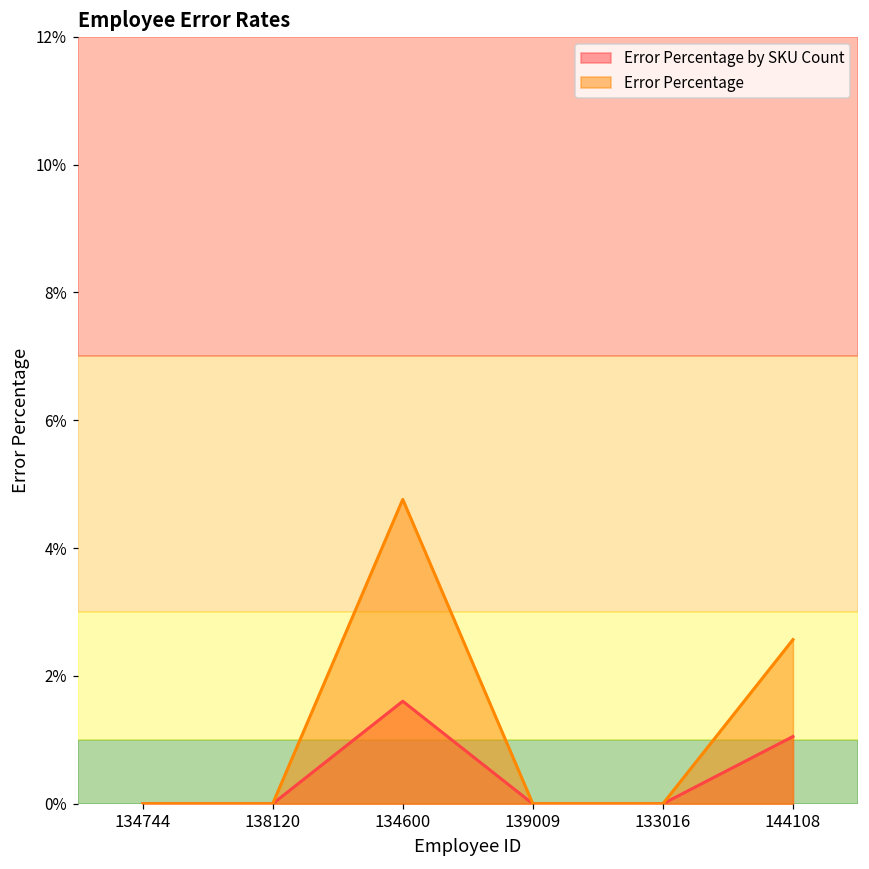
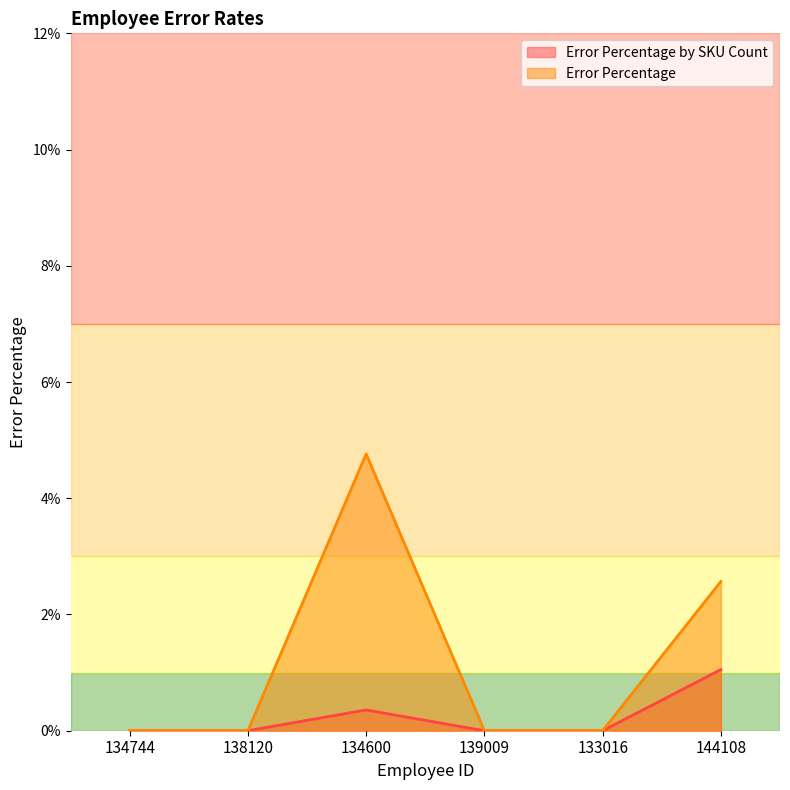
Error Percentage by SKU Count, 134600: 1.6% -> 0.4%
